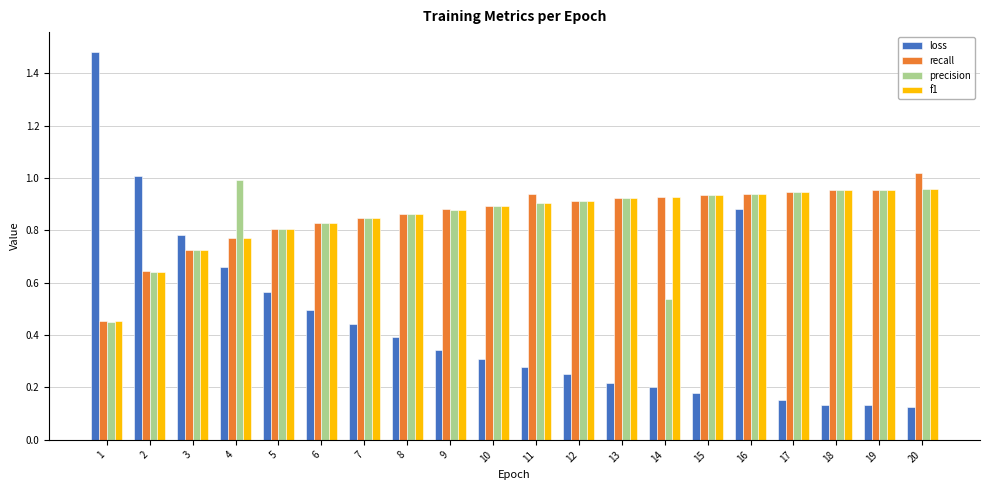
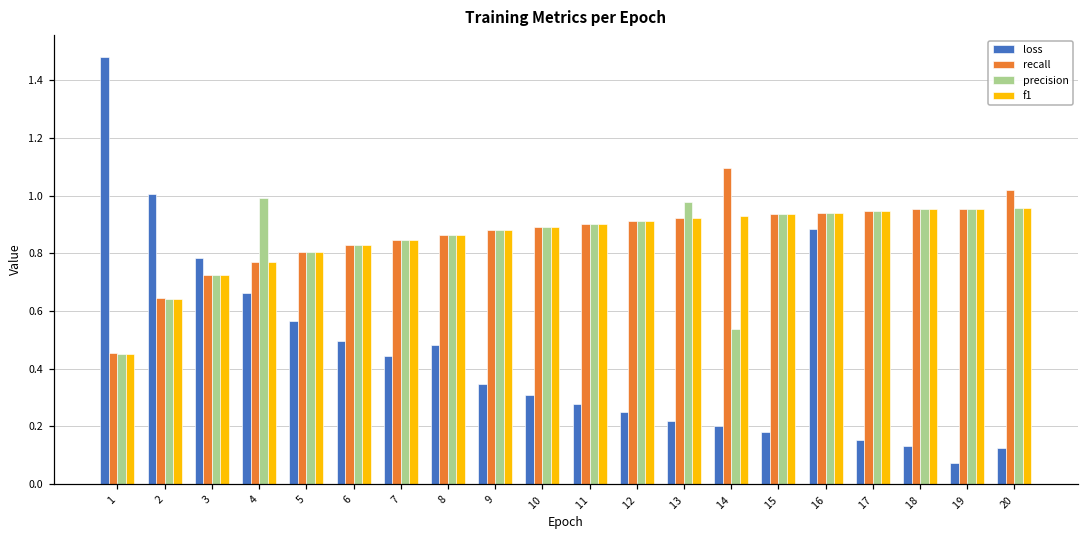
loss, 8: 0.39 -> 0.48
recall, 11: 0.94 -> 0.90
precision, 13: 0.92 -> 0.98
recall, 14: 0.93 -> 1.10
loss, 19: 0.13 -> 0.07
